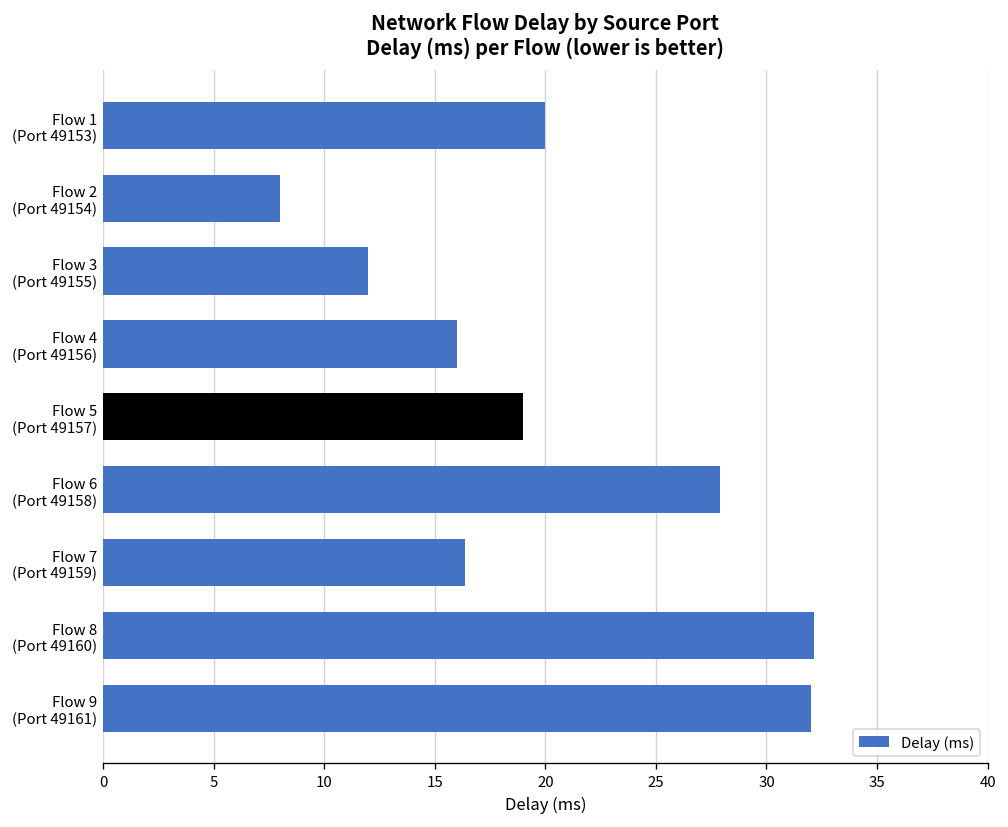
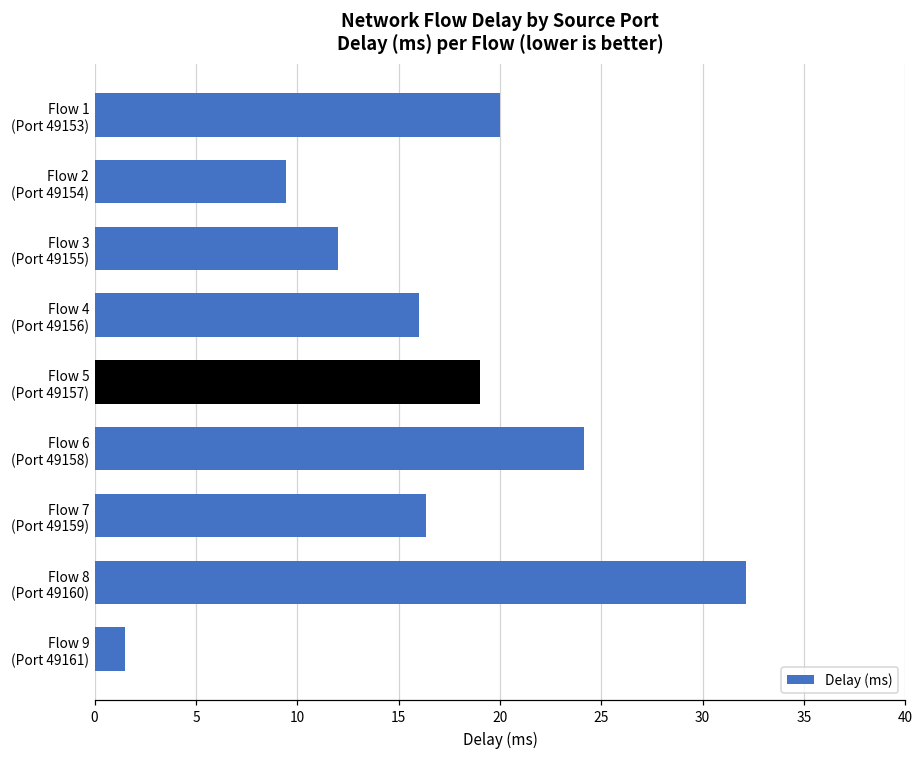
Flow 2 (Port 49154): 8.0 -> 9.5
Flow 6 (Port 49158): 27.9 -> 24.1
Flow 9 (Port 49161): 32.0 -> 1.5
